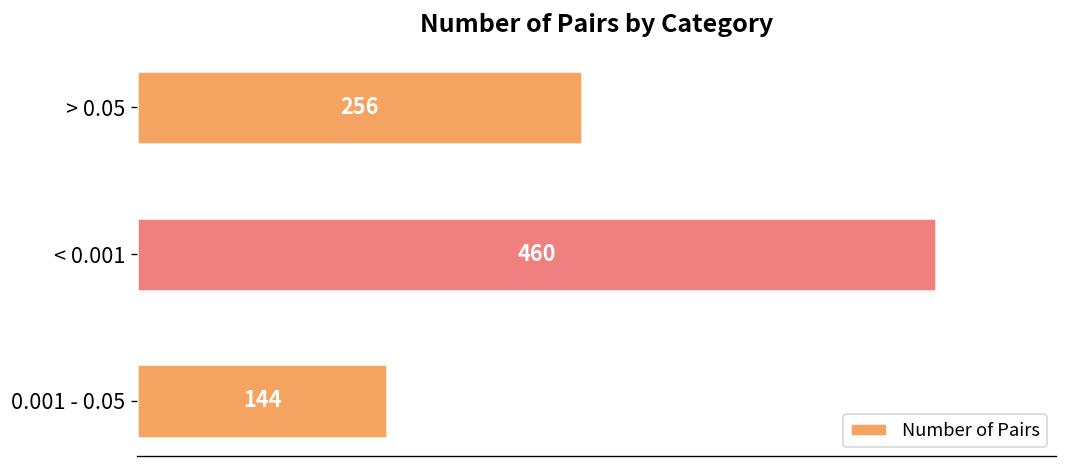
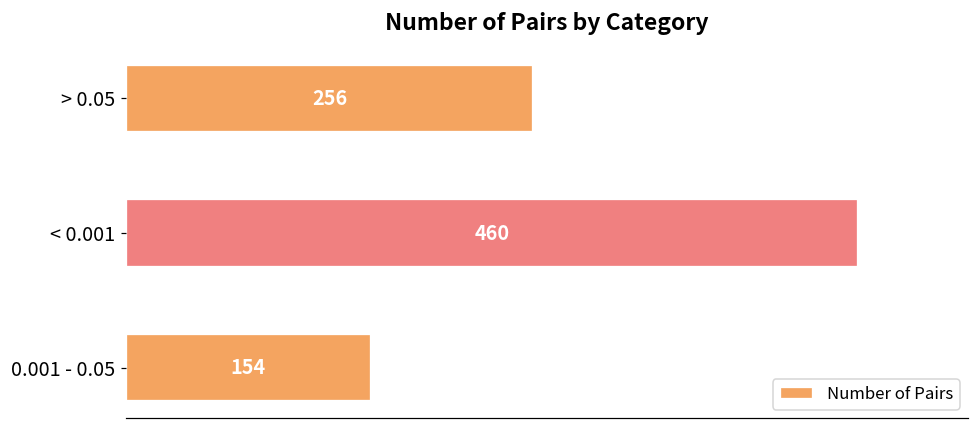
0.001 - 0.05: 144 -> 154
